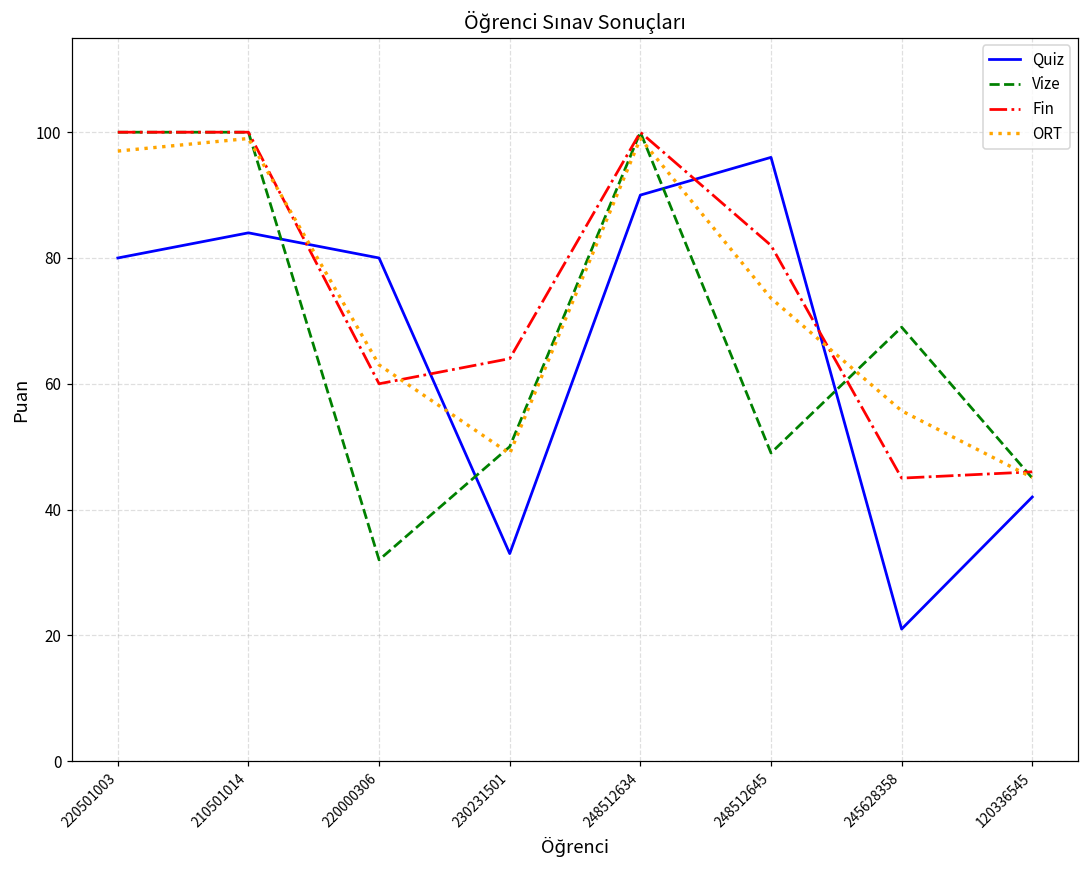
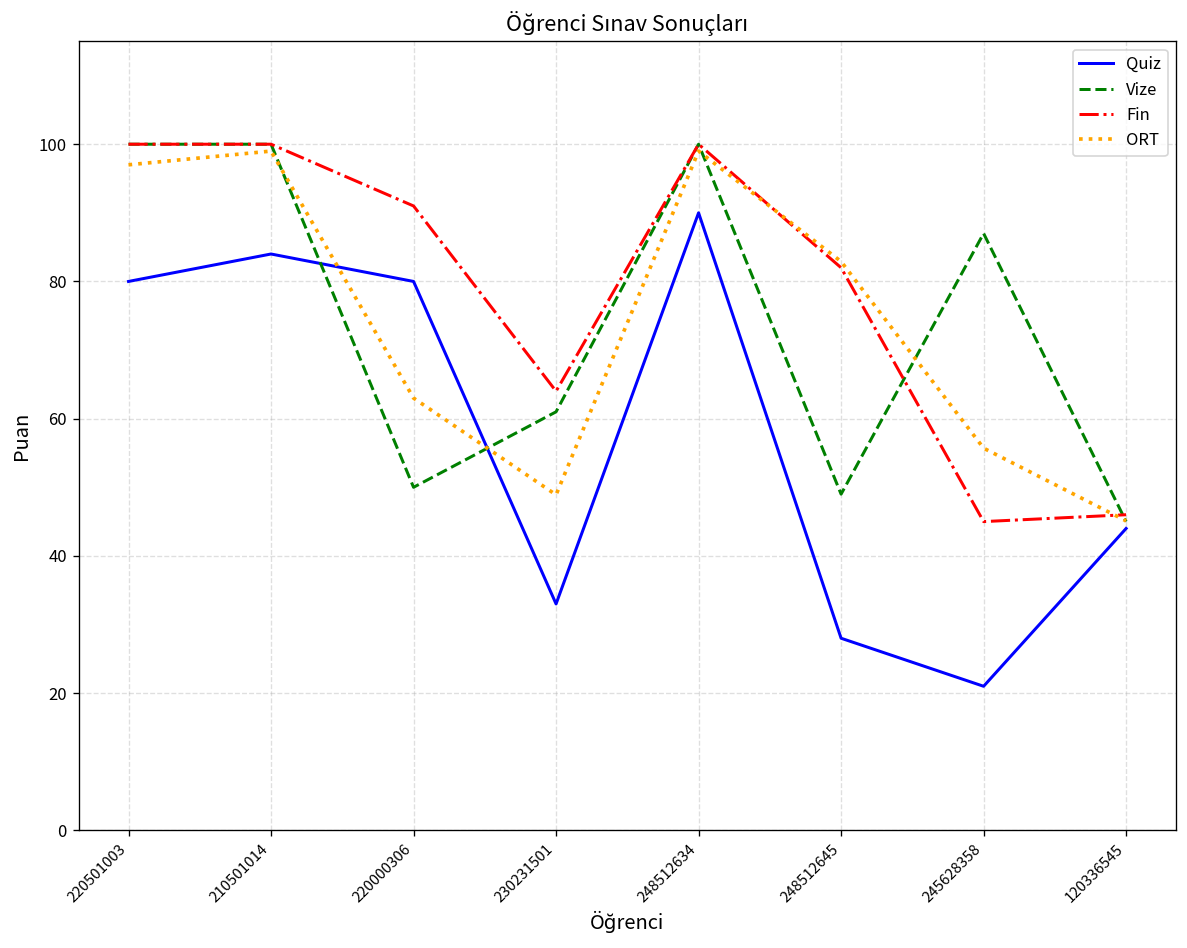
Vize, 220000306: 32 -> 50
Fin, 220000306: 60 -> 91
Vize, 230231501: 50 -> 61
Quiz, 248512645: 96 -> 28
ORT, 248512645: 74 -> 83
Vize, 245628358: 69 -> 87
Quiz, 120336545: 42 -> 44
